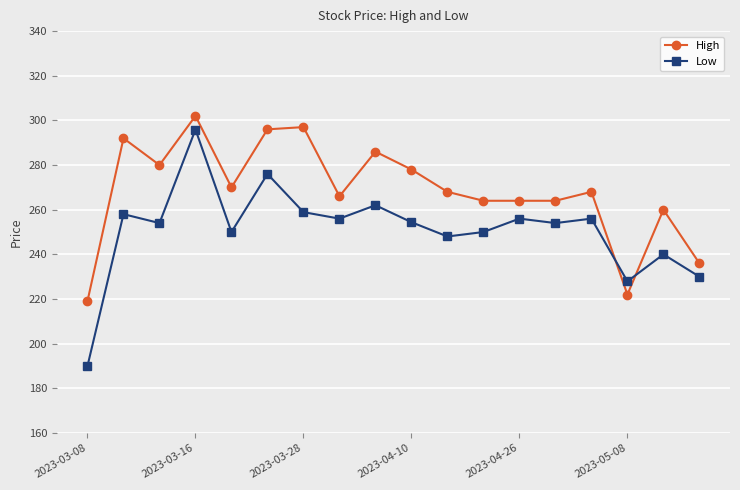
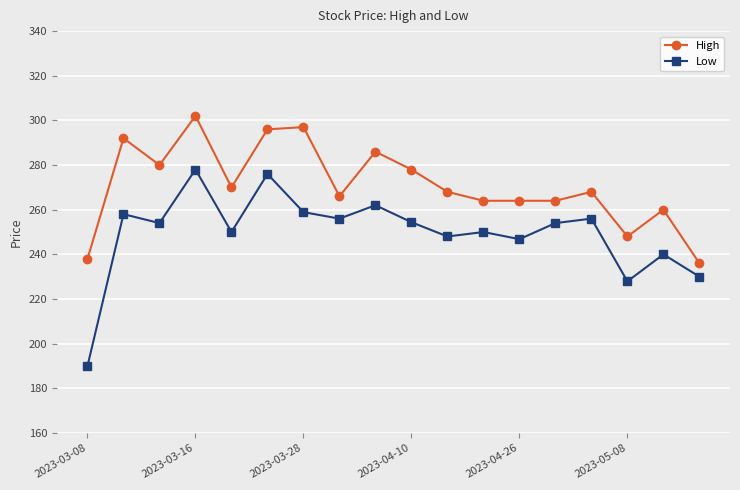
High, 2023-03-08: 219 -> 238
Low, 2023-03-16: 296 -> 278
Low, 2023-04-26: 256 -> 247
High, 2023-05-08: 222 -> 248
